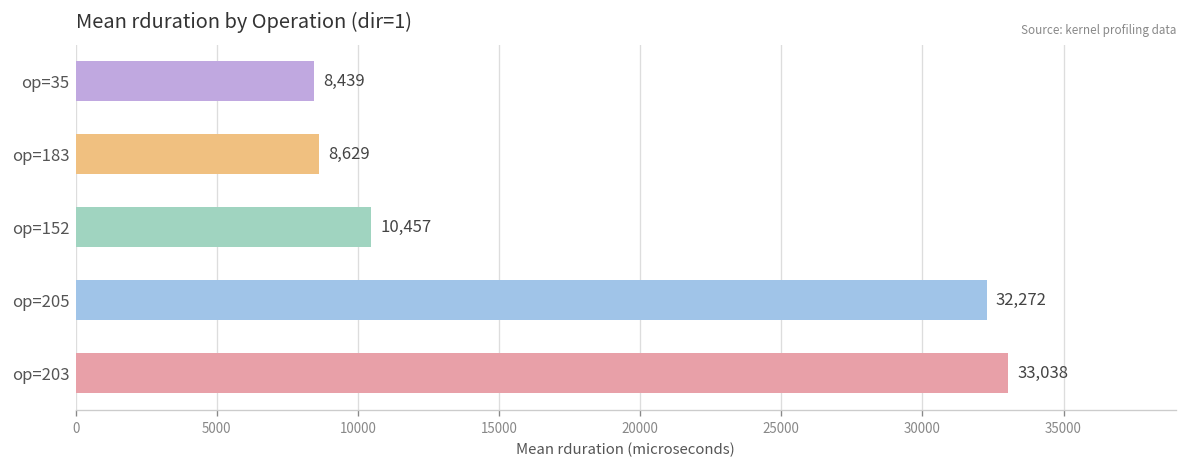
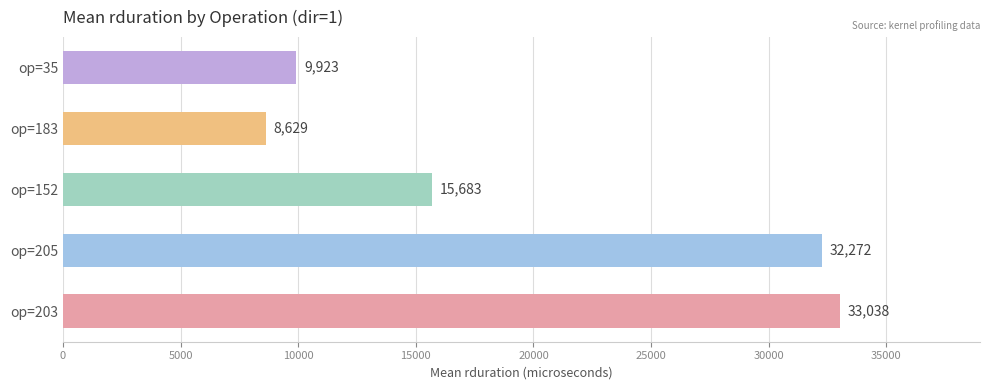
op=35: 8,439 -> 9,923
op=152: 10,457 -> 15,683
